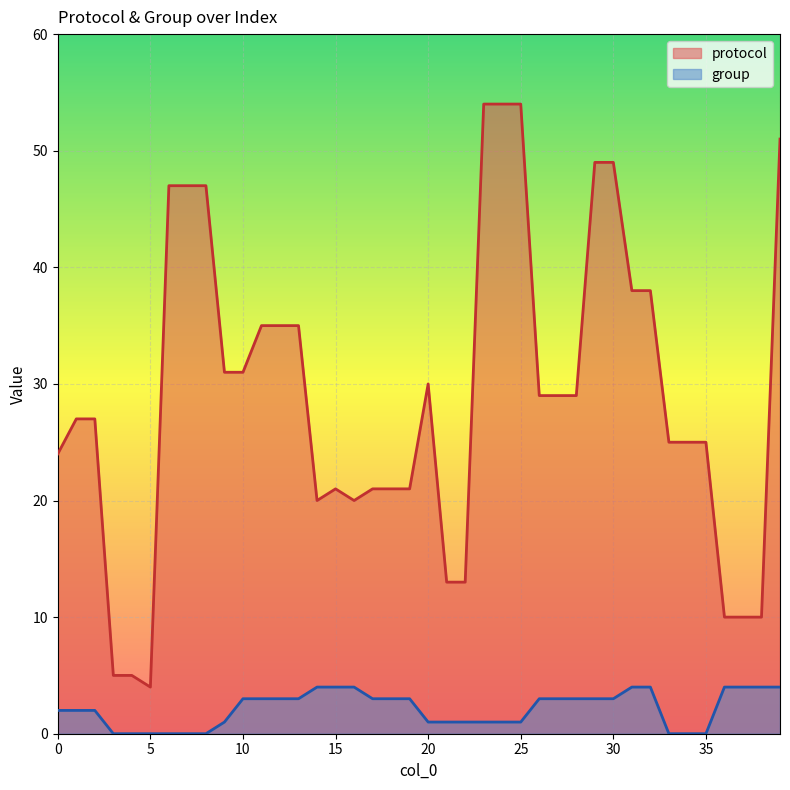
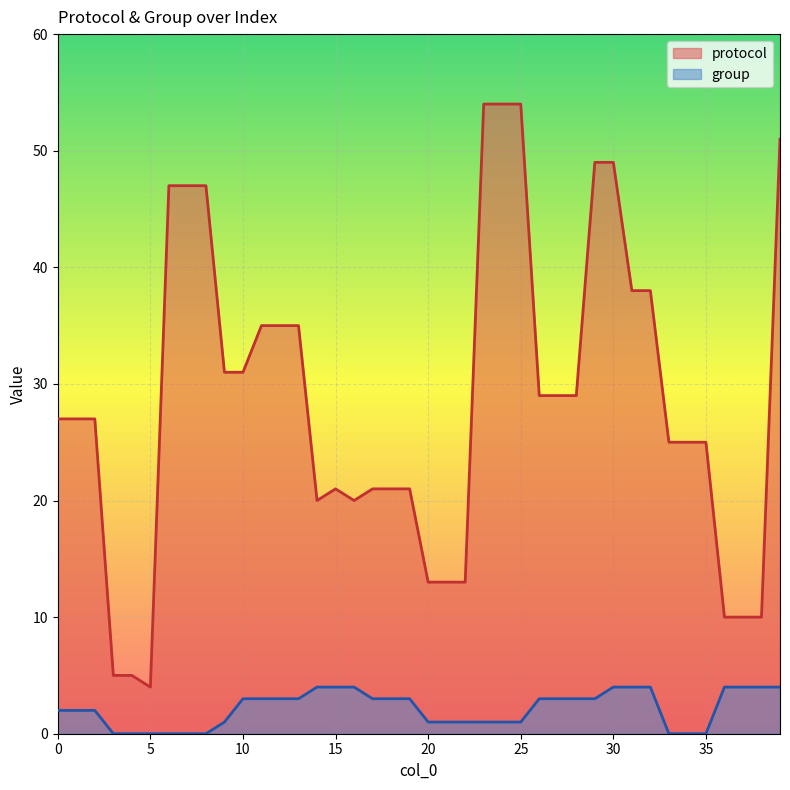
protocol, 0: 24 -> 27
protocol, 20: 30 -> 13
group, 30: 3 -> 4
